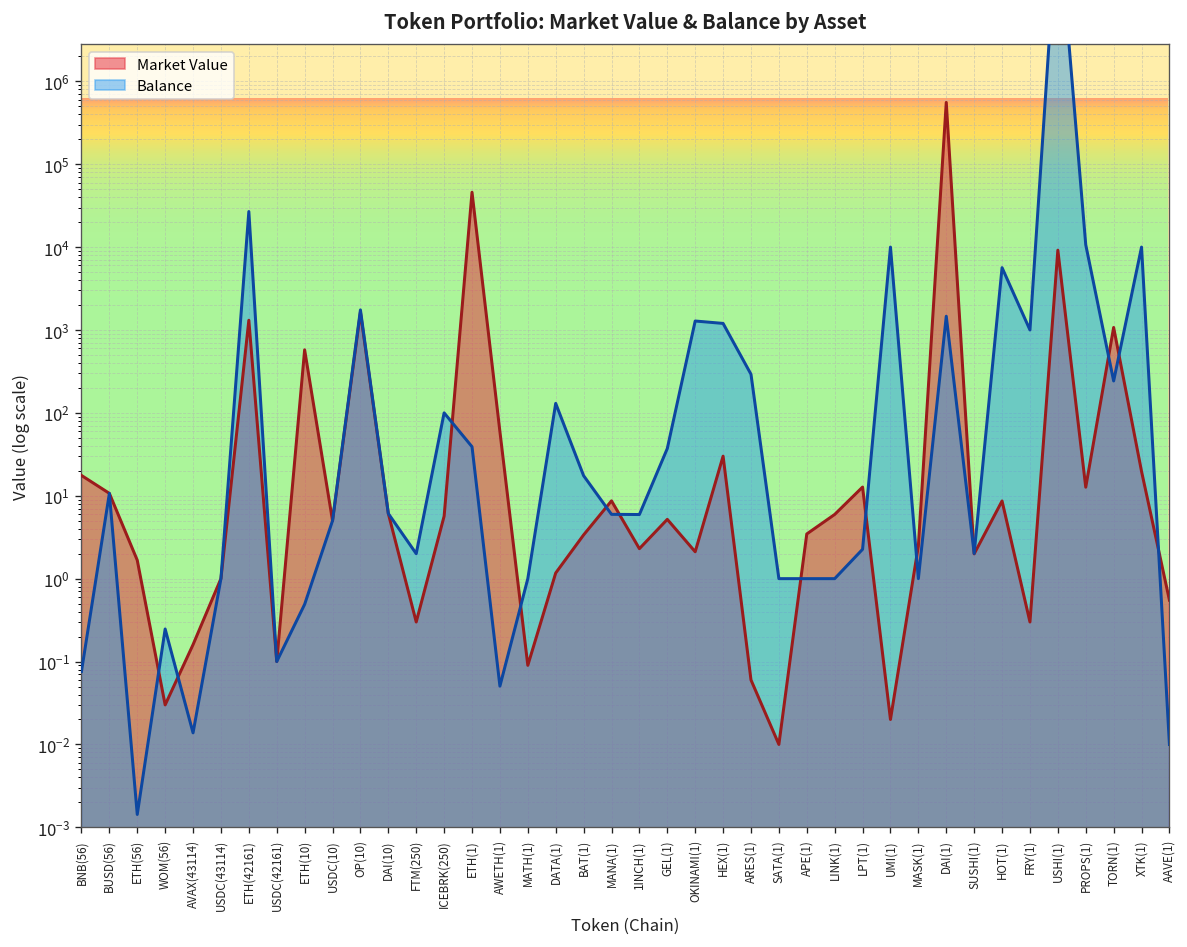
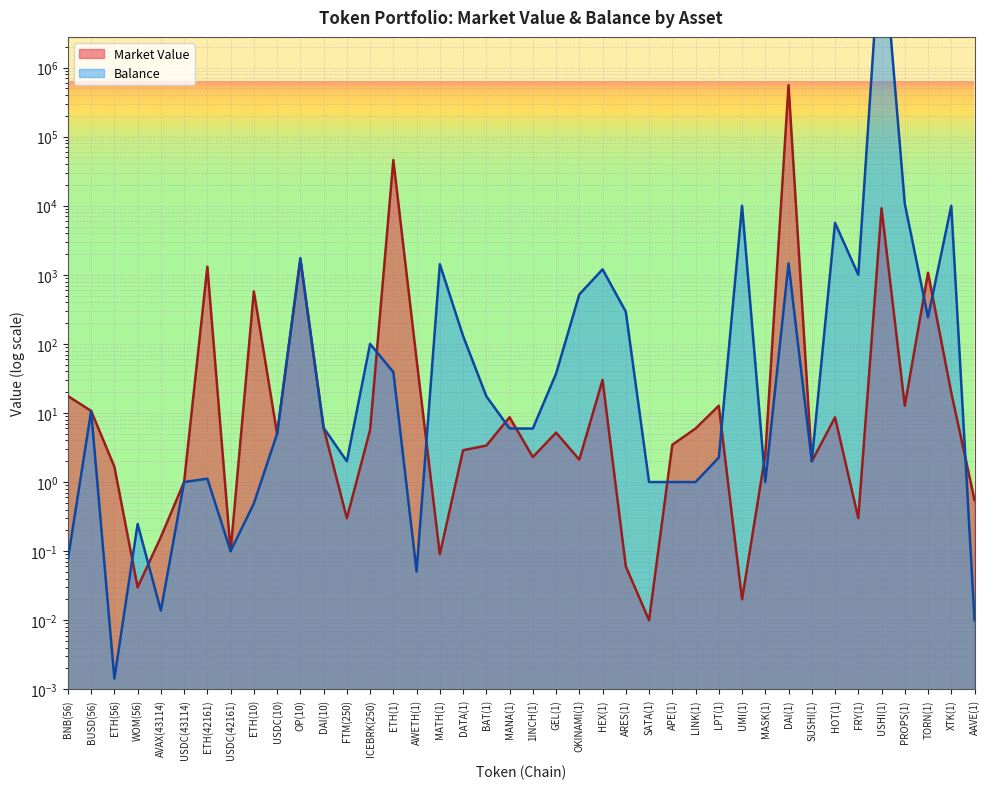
Balance, ETH(42161): 27000 -> 1.1
Balance, MATH(1): 1.0 -> 1400
Market Value, DATA(1): 1.2 -> 2.9
Balance, OKINAMI(1): 1300 -> 500
